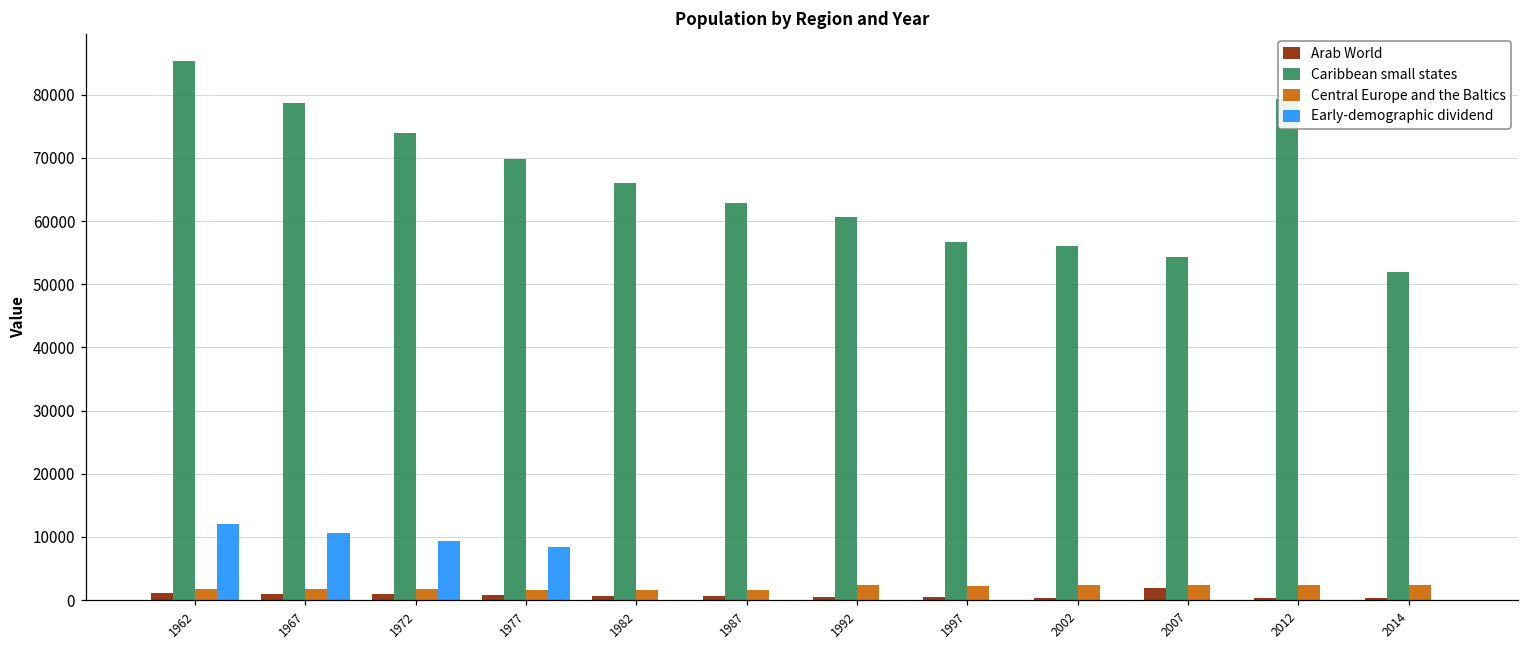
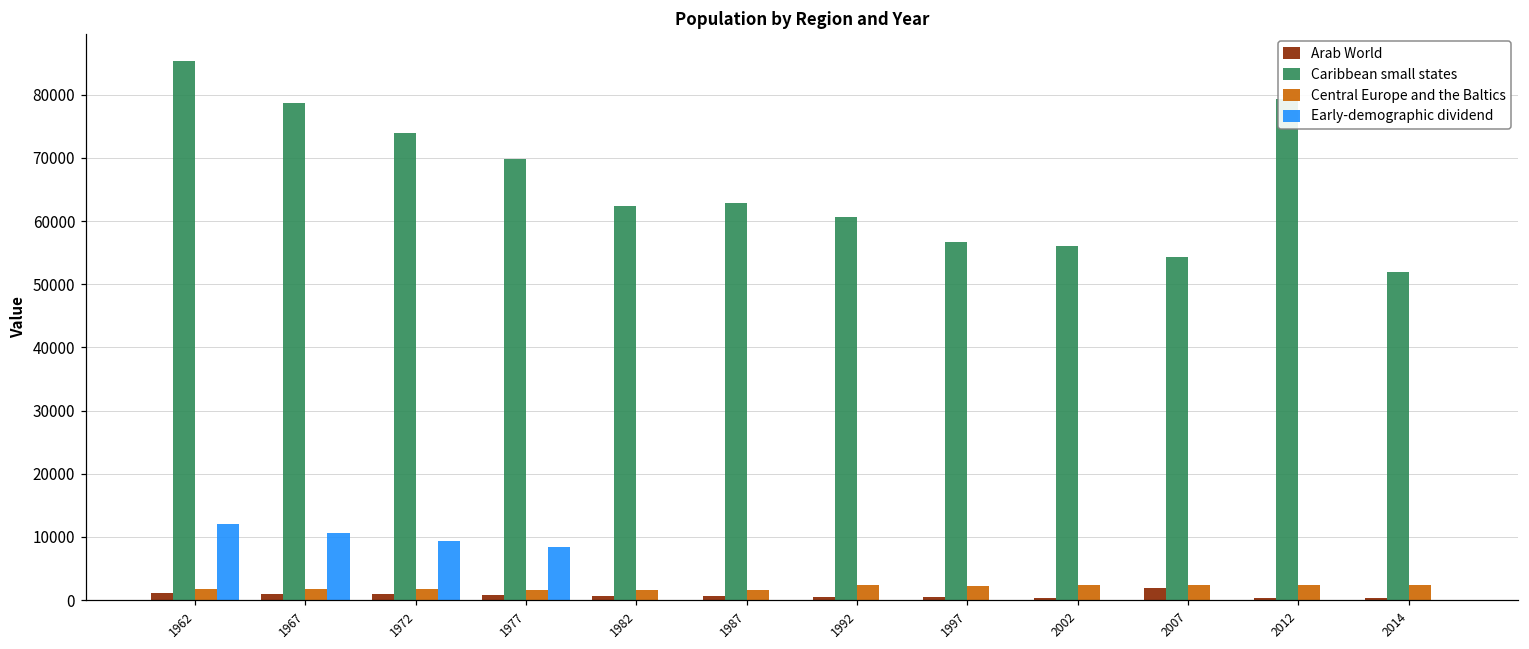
Caribbean small states, 1982: 66000 -> 62000
